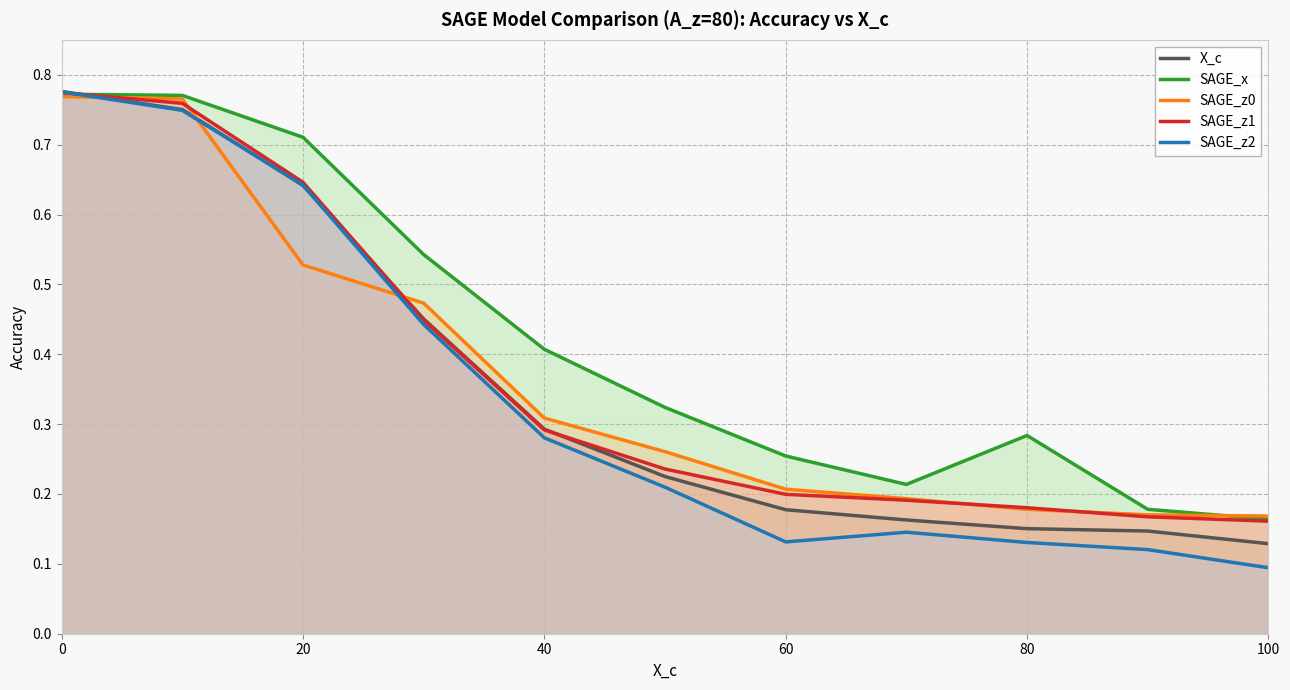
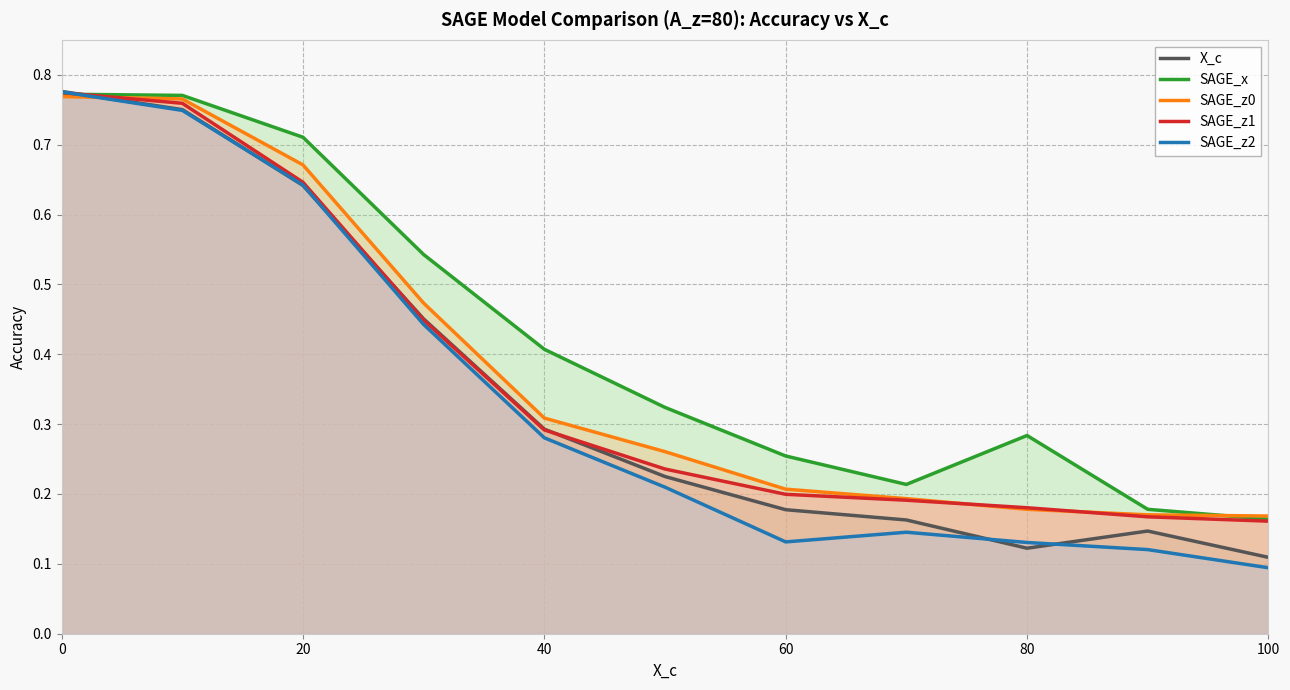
SAGE_z0, 20: 0.53 -> 0.67
X_c, 80: 0.15 -> 0.12
X_c, 100: 0.13 -> 0.11
